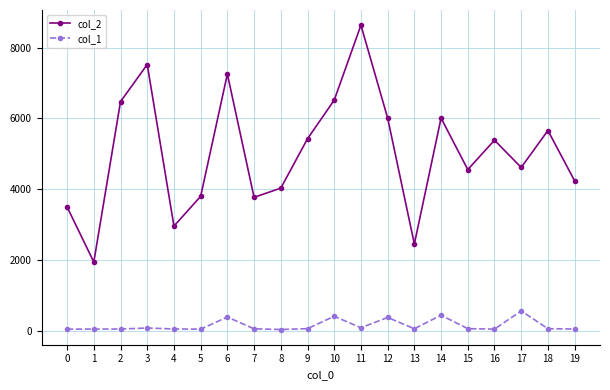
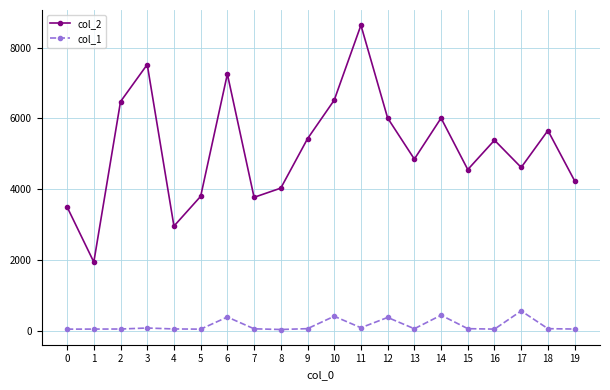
col_2, 13: 2500 -> 4900
